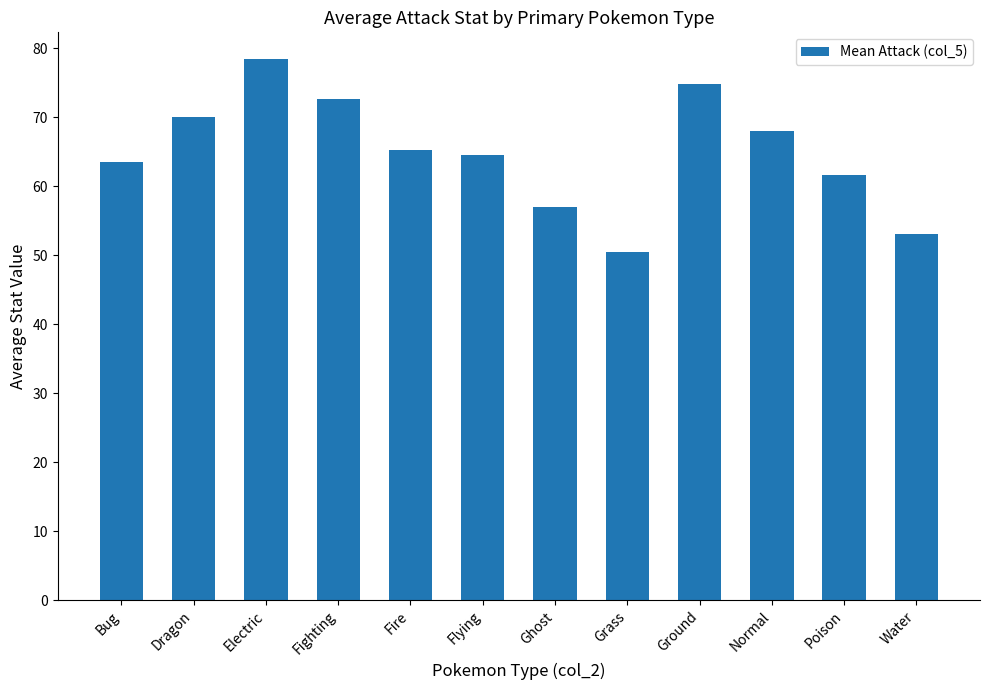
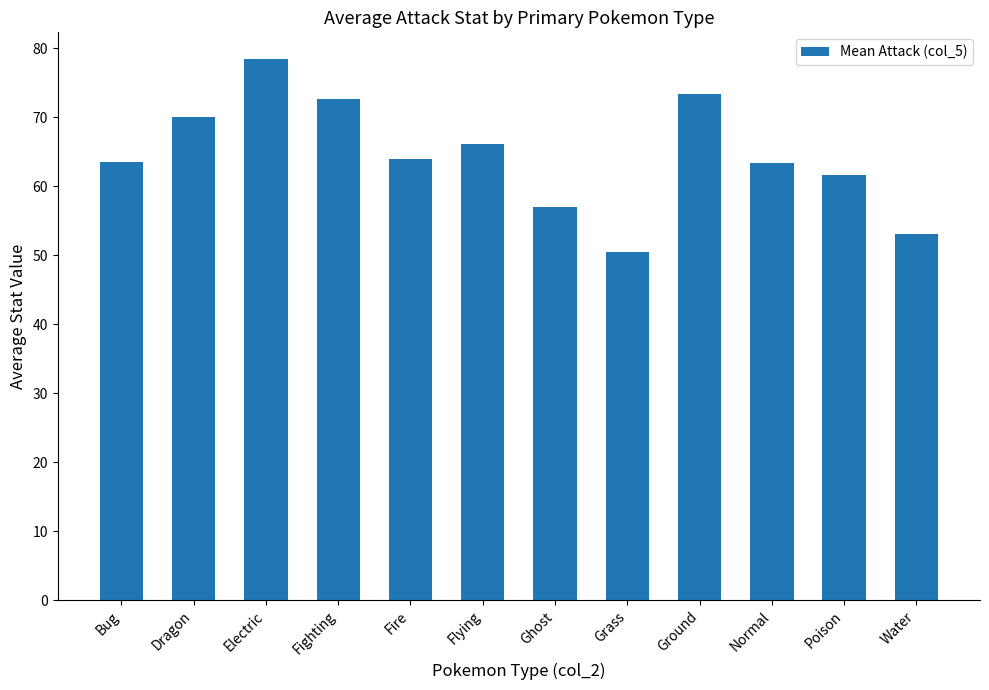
Fire: 65 -> 64
Flying: 65 -> 66
Ground: 75 -> 73
Normal: 68 -> 63
